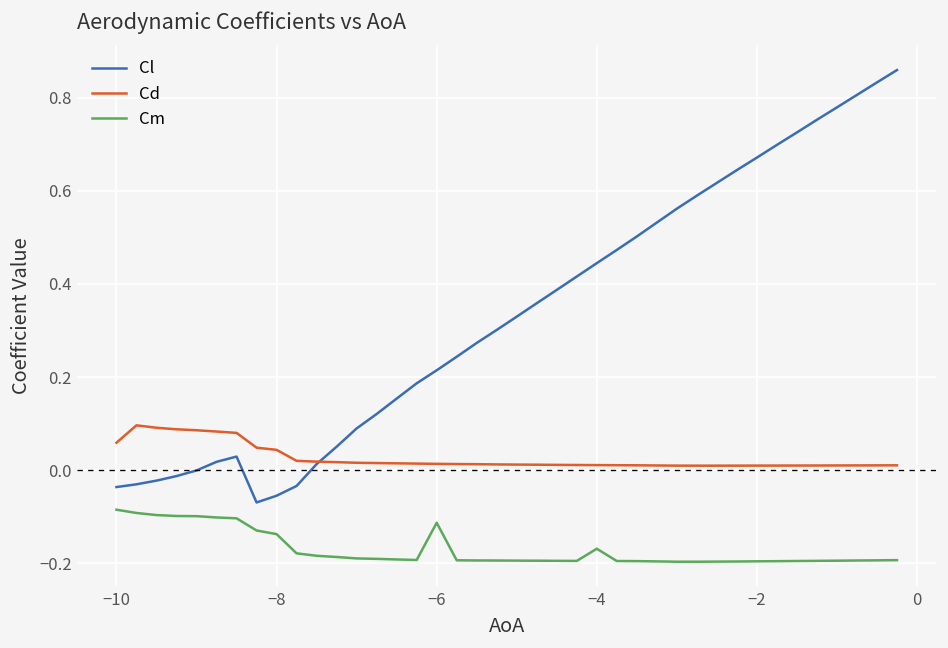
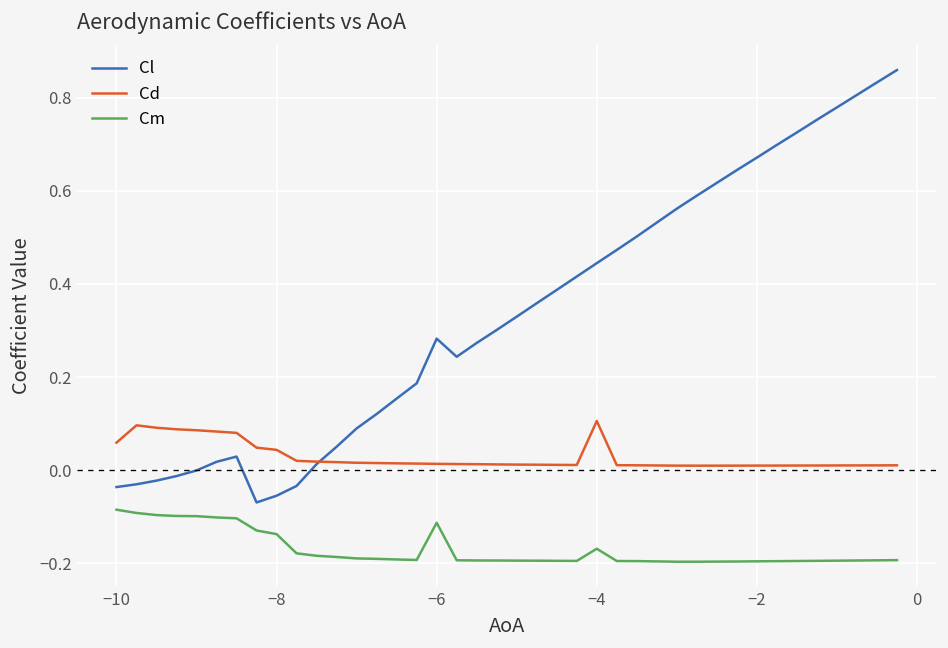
Cl, −6: 0.21 -> 0.28
Cd, −4: 0.01 -> 0.11
